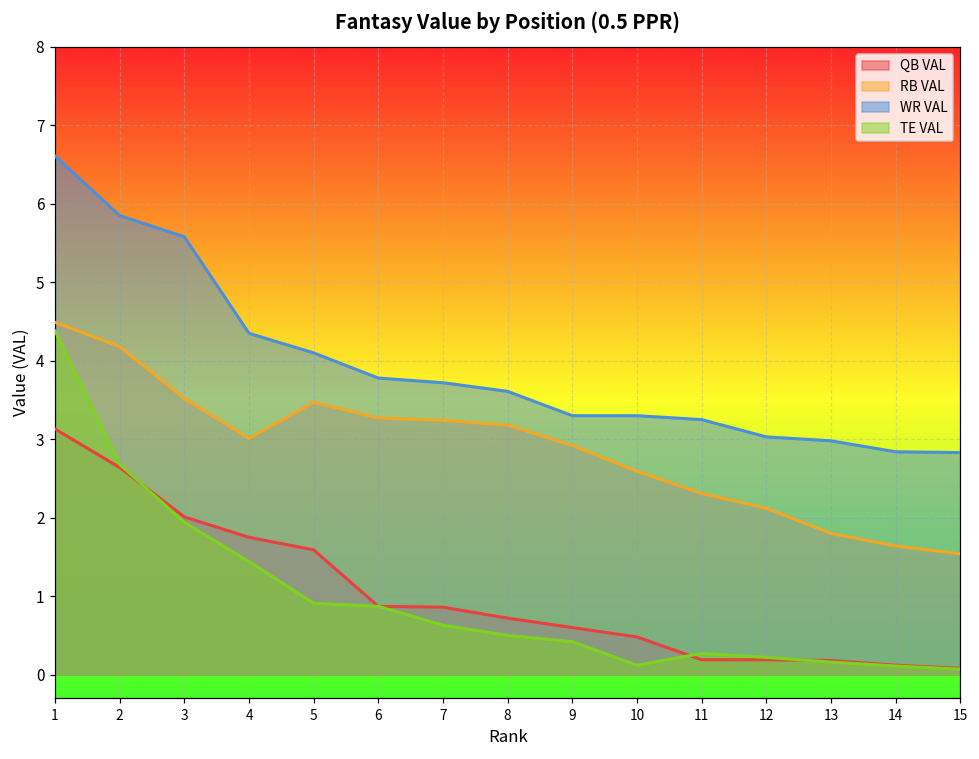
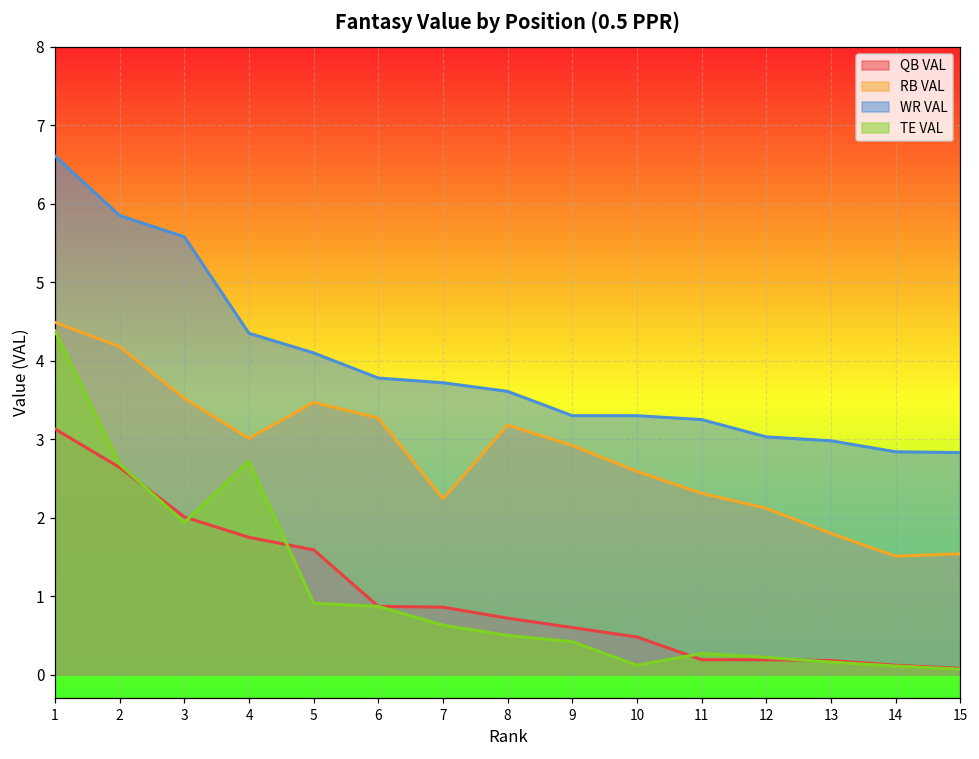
TE VAL, 4: 1.4 -> 2.7
RB VAL, 7: 3.2 -> 2.2
RB VAL, 14: 1.6 -> 1.5
